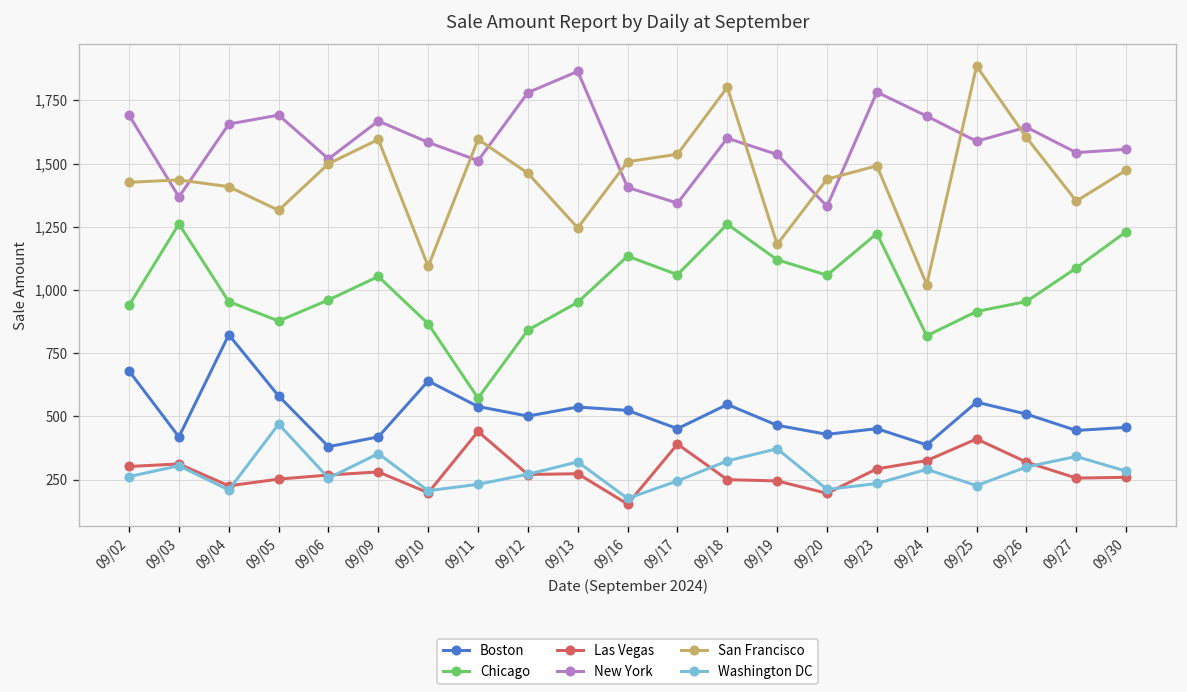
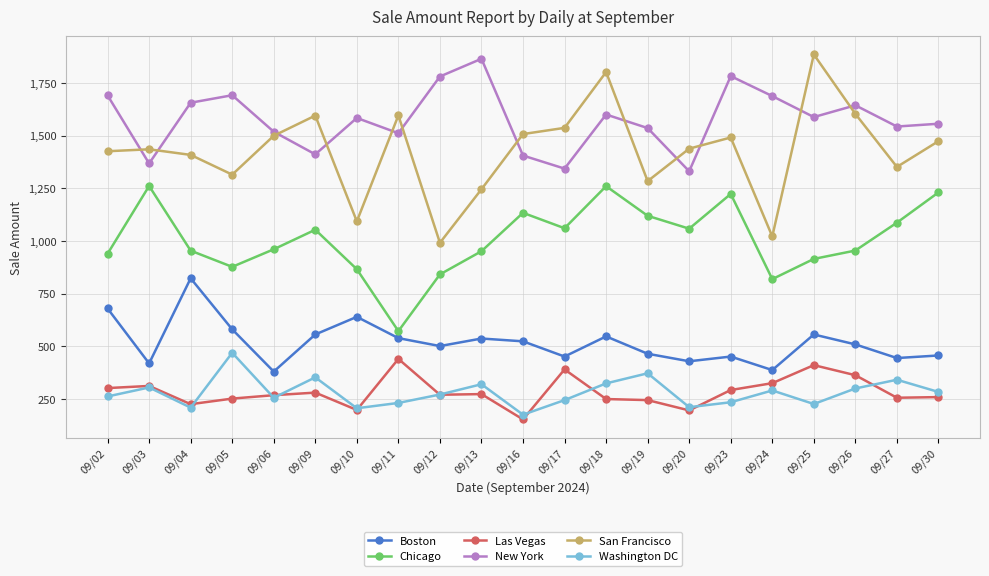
Boston, 09/09: 420 -> 560
New York, 09/09: 1,670 -> 1,410
San Francisco, 09/12: 1,460 -> 990
San Francisco, 09/19: 1,180 -> 1,280
Las Vegas, 09/26: 320 -> 360
